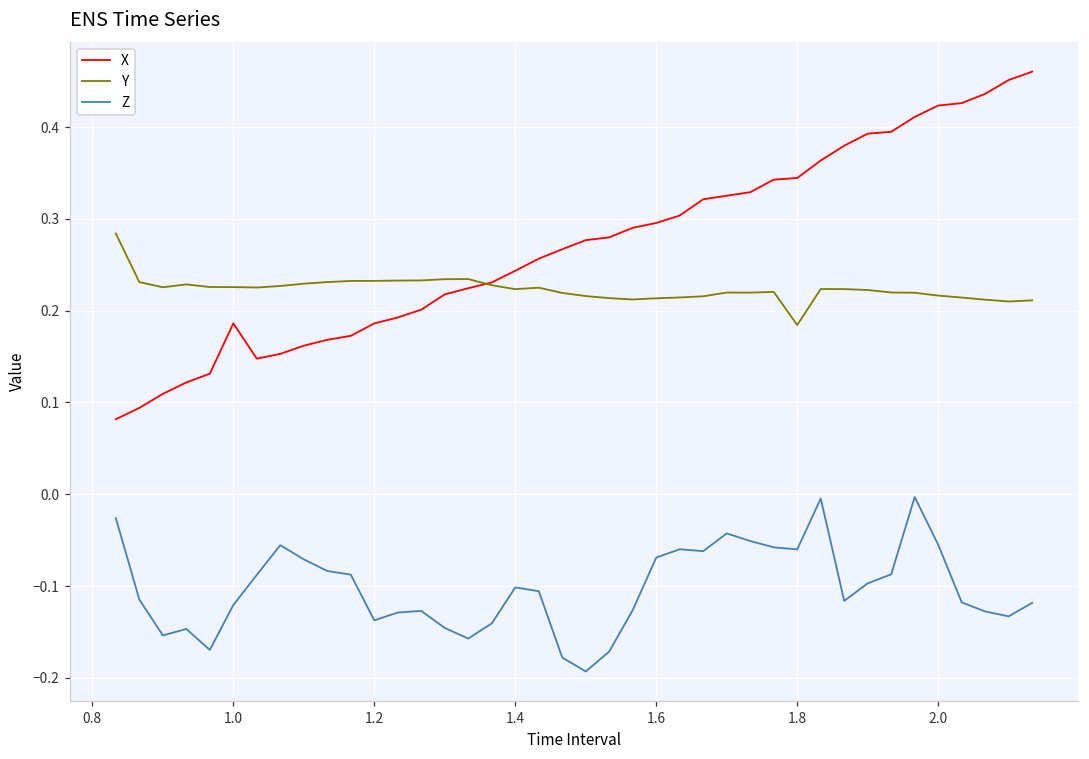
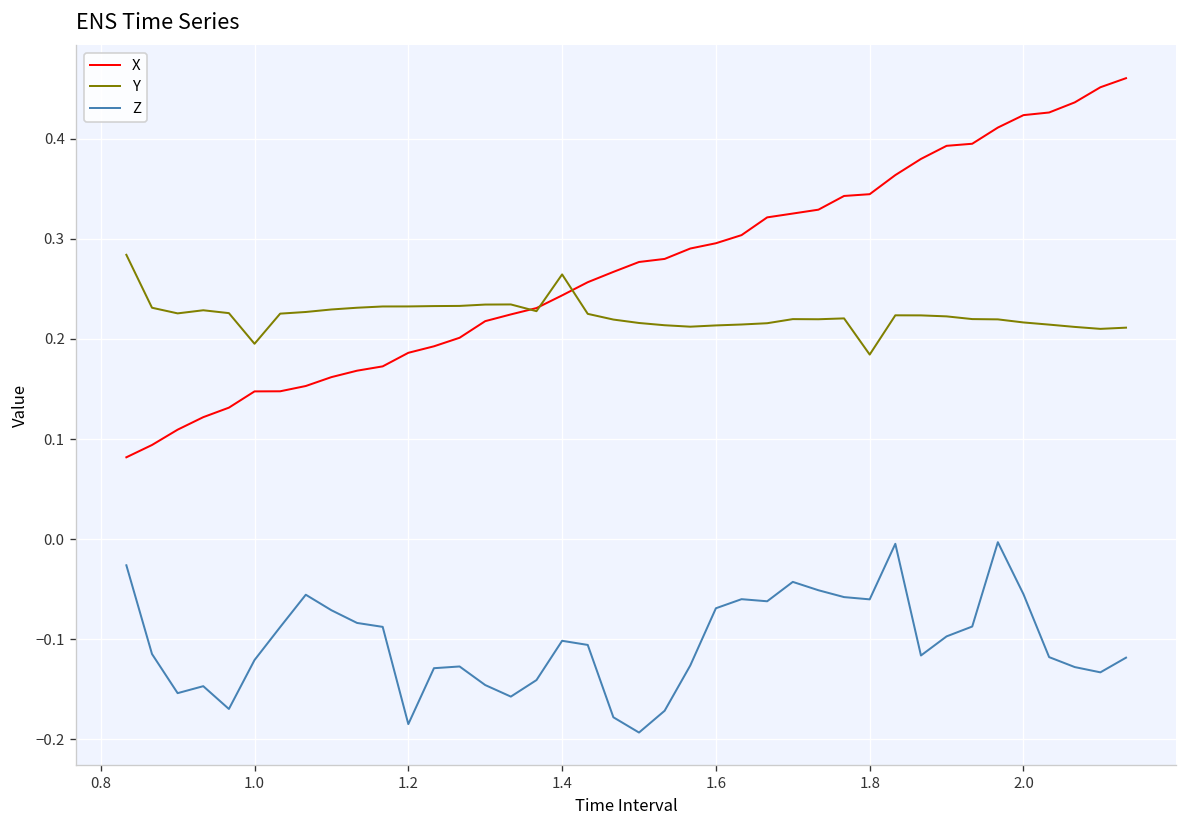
X, 1.0: 0.19 -> 0.15
Y, 1.0: 0.23 -> 0.20
Z, 1.2: -0.14 -> -0.18
Y, 1.4: 0.22 -> 0.26
